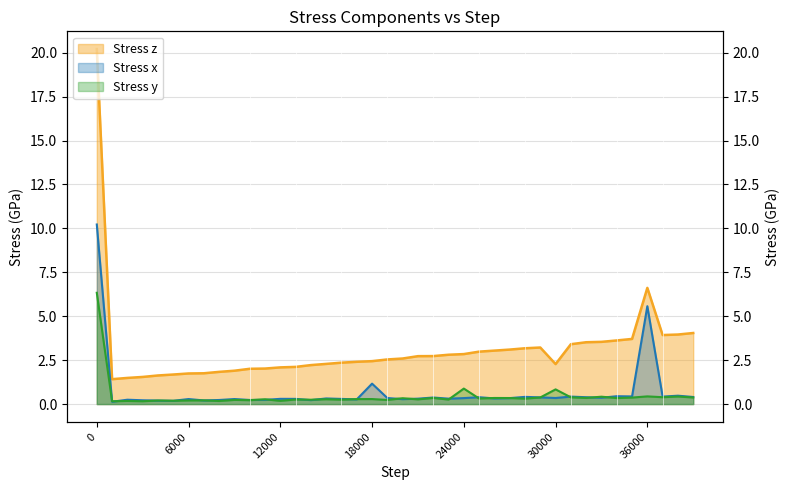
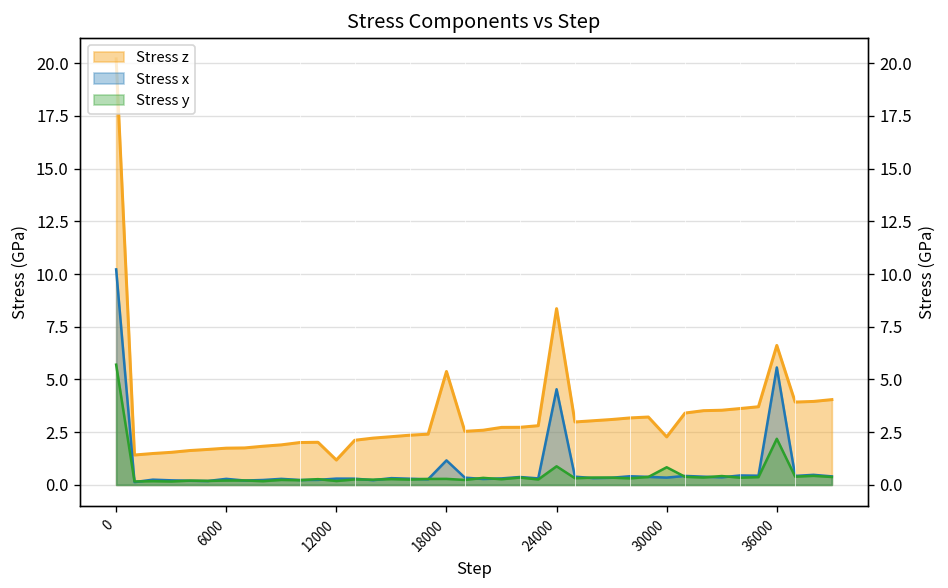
Stress y, 0: 6.3 -> 5.7
Stress z, 12000: 2.1 -> 1.2
Stress z, 18000: 2.4 -> 5.4
Stress z, 24000: 2.8 -> 8.4
Stress x, 24000: 0.3 -> 4.5
Stress y, 36000: 0.4 -> 2.2
